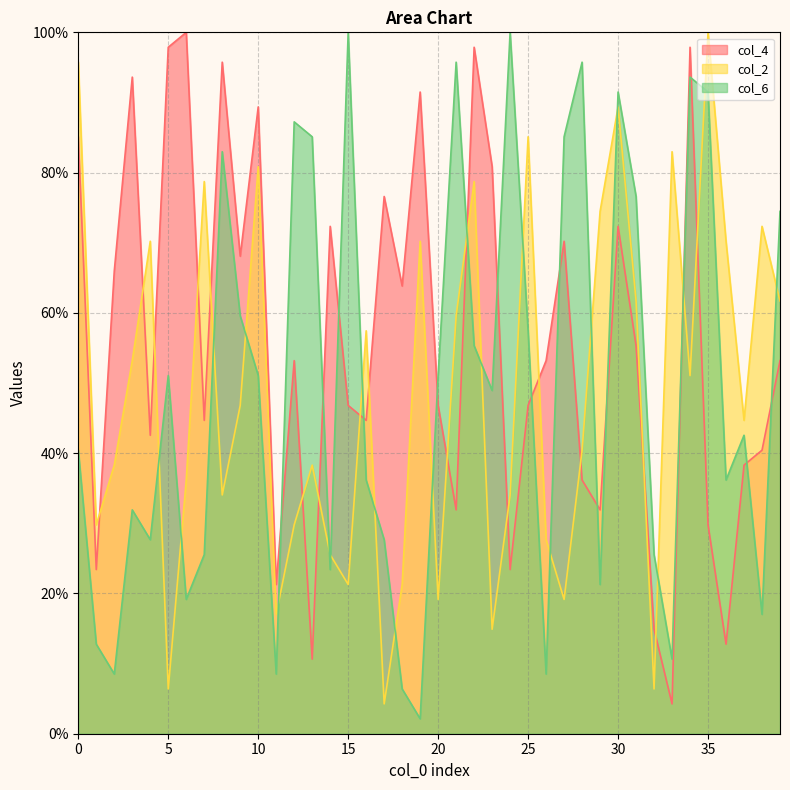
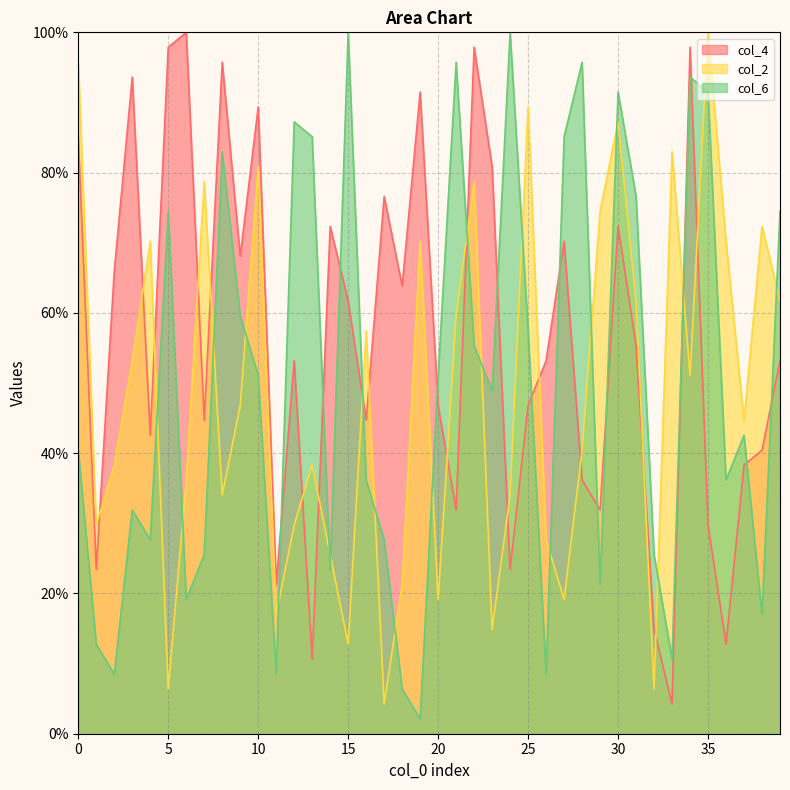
col_6, 5: 51% -> 74%
col_4, 15: 47% -> 62%
col_2, 15: 21% -> 13%
col_2, 25: 85% -> 89%
col_2, 30: 89% -> 87%
